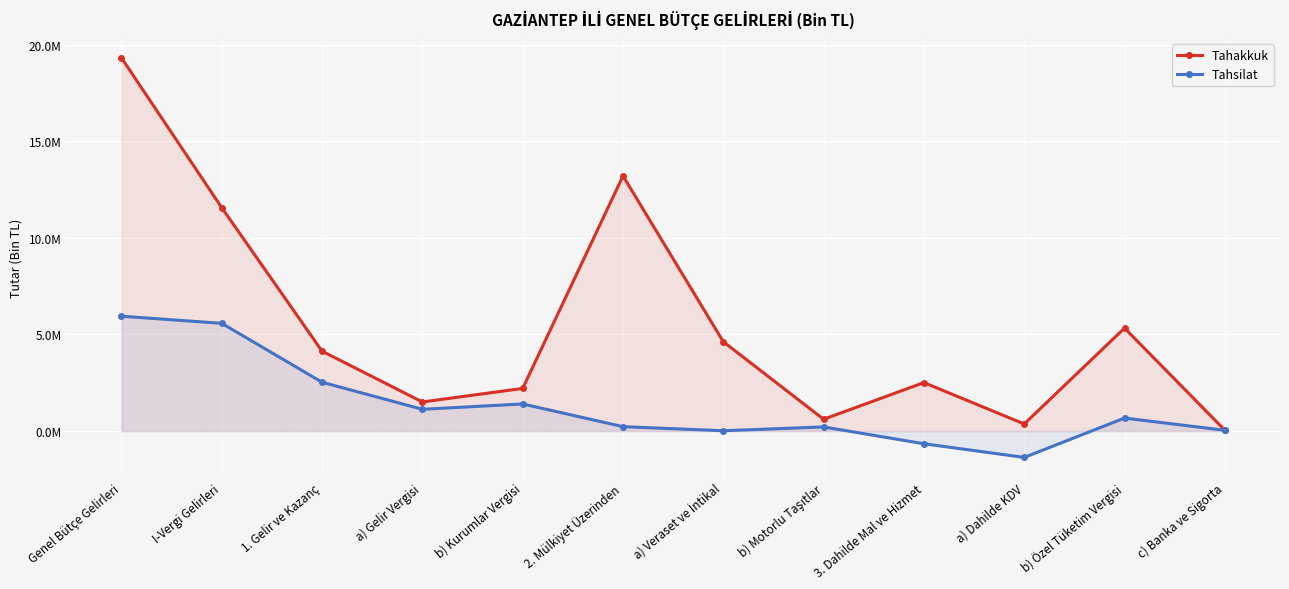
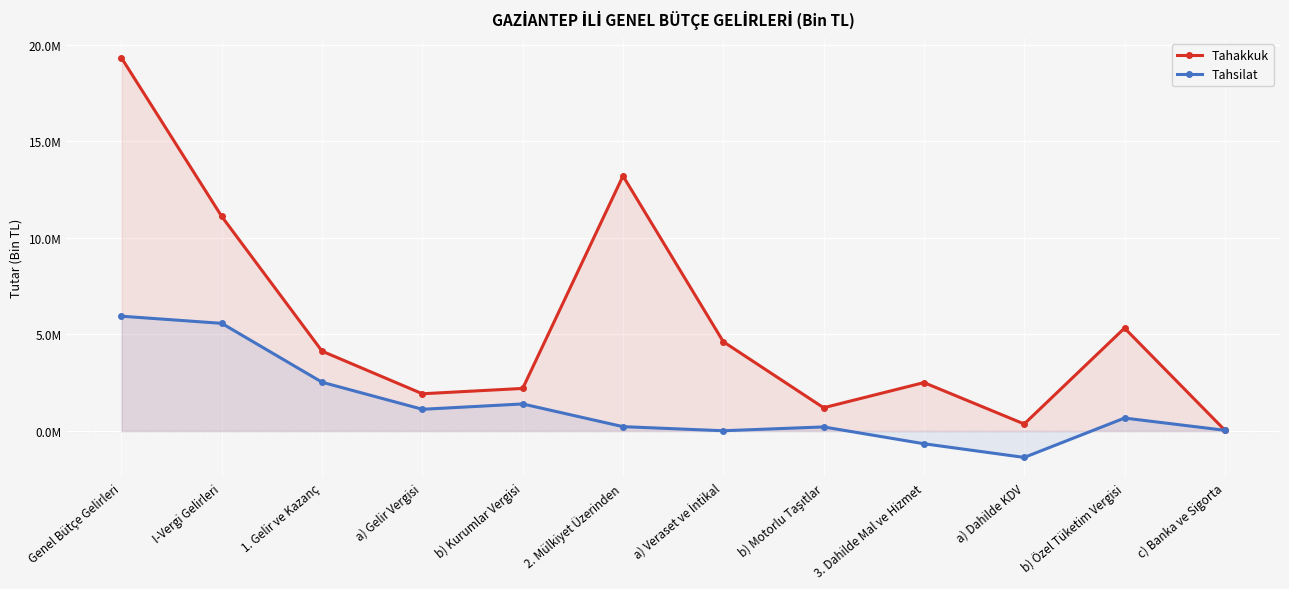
Tahakkuk, I-Vergi Gelirleri: 11600000 -> 11100000
Tahakkuk, a) Gelir Vergisi: 1500000 -> 1900000
Tahakkuk, b) Motorlu Taşıtlar: 600000 -> 1200000
